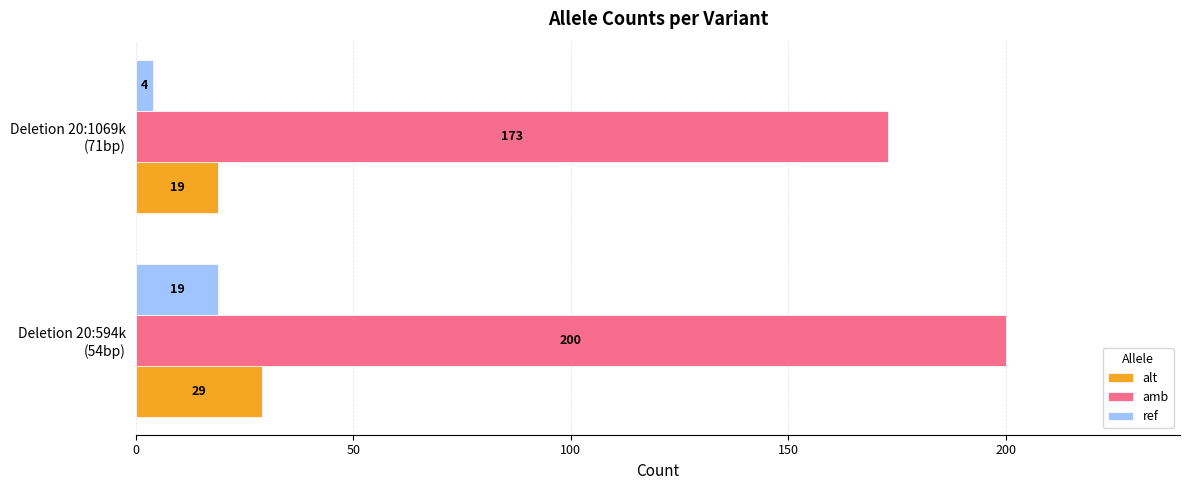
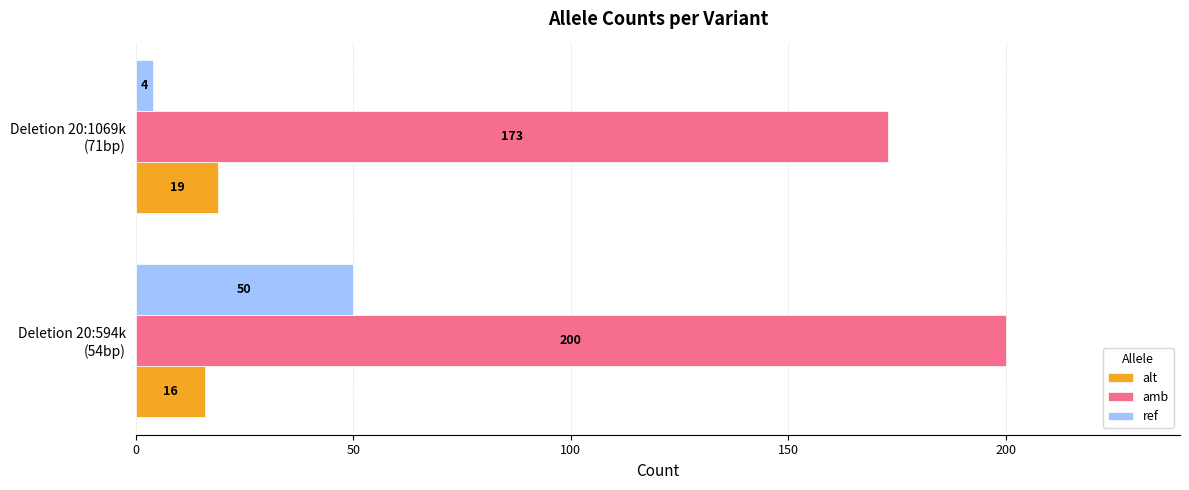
ref, Deletion 20:594k (54bp): 19 -> 50
alt, Deletion 20:594k (54bp): 29 -> 16
